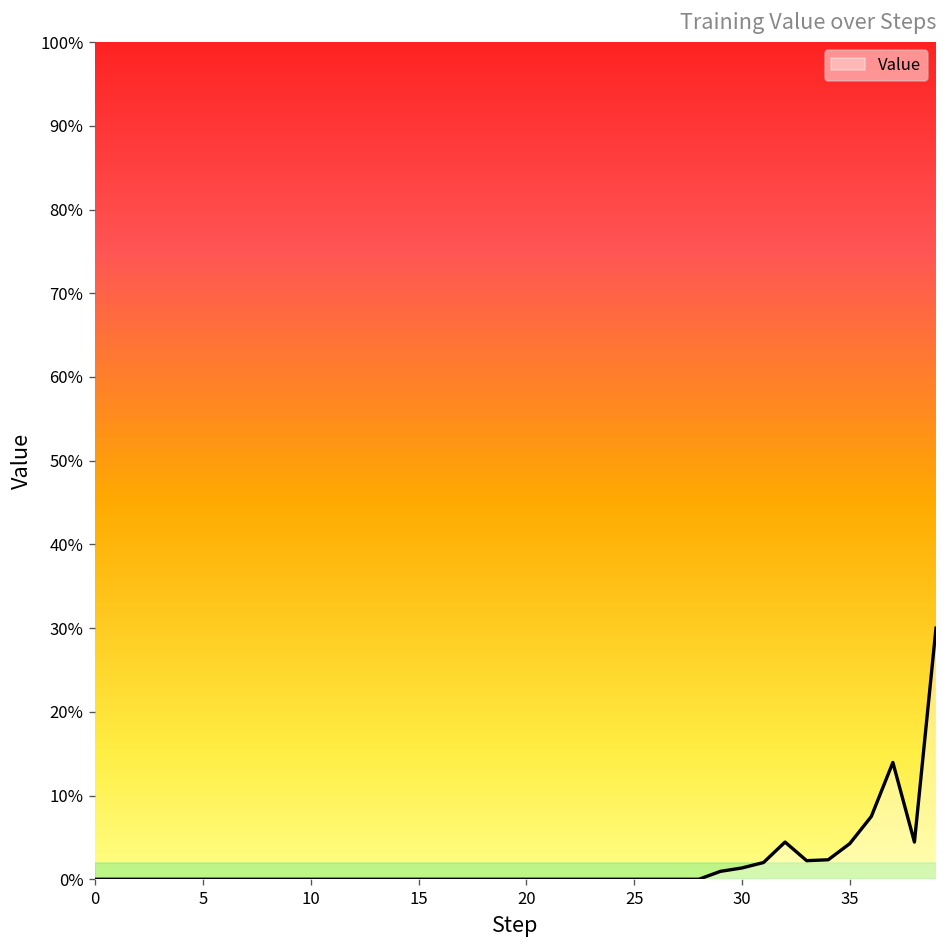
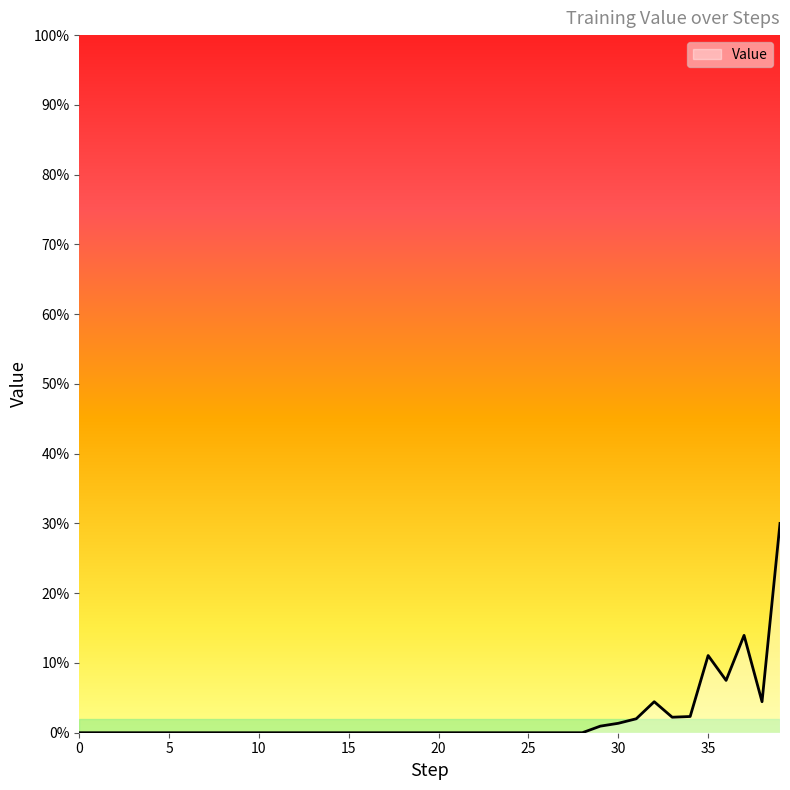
35: 4% -> 11%
